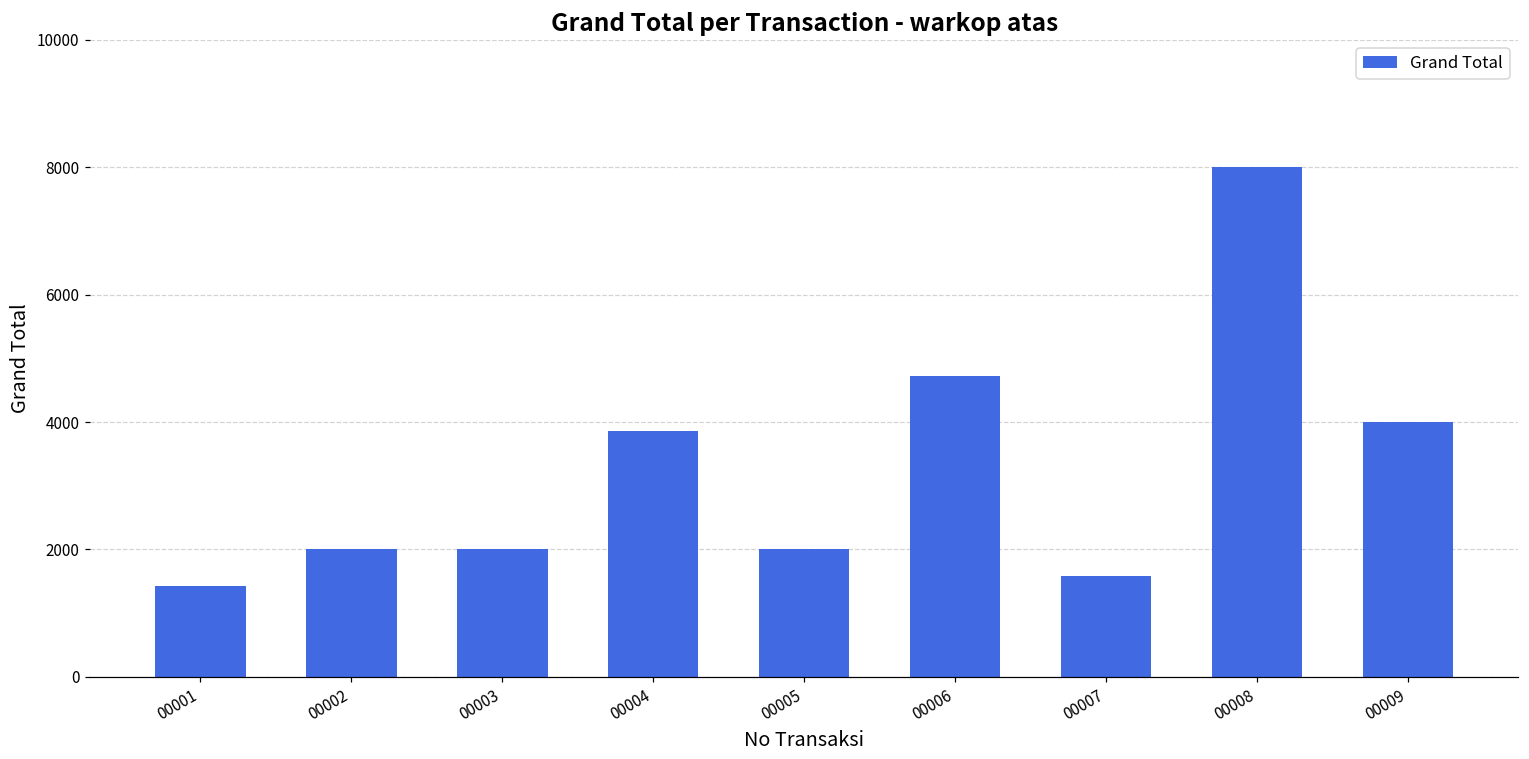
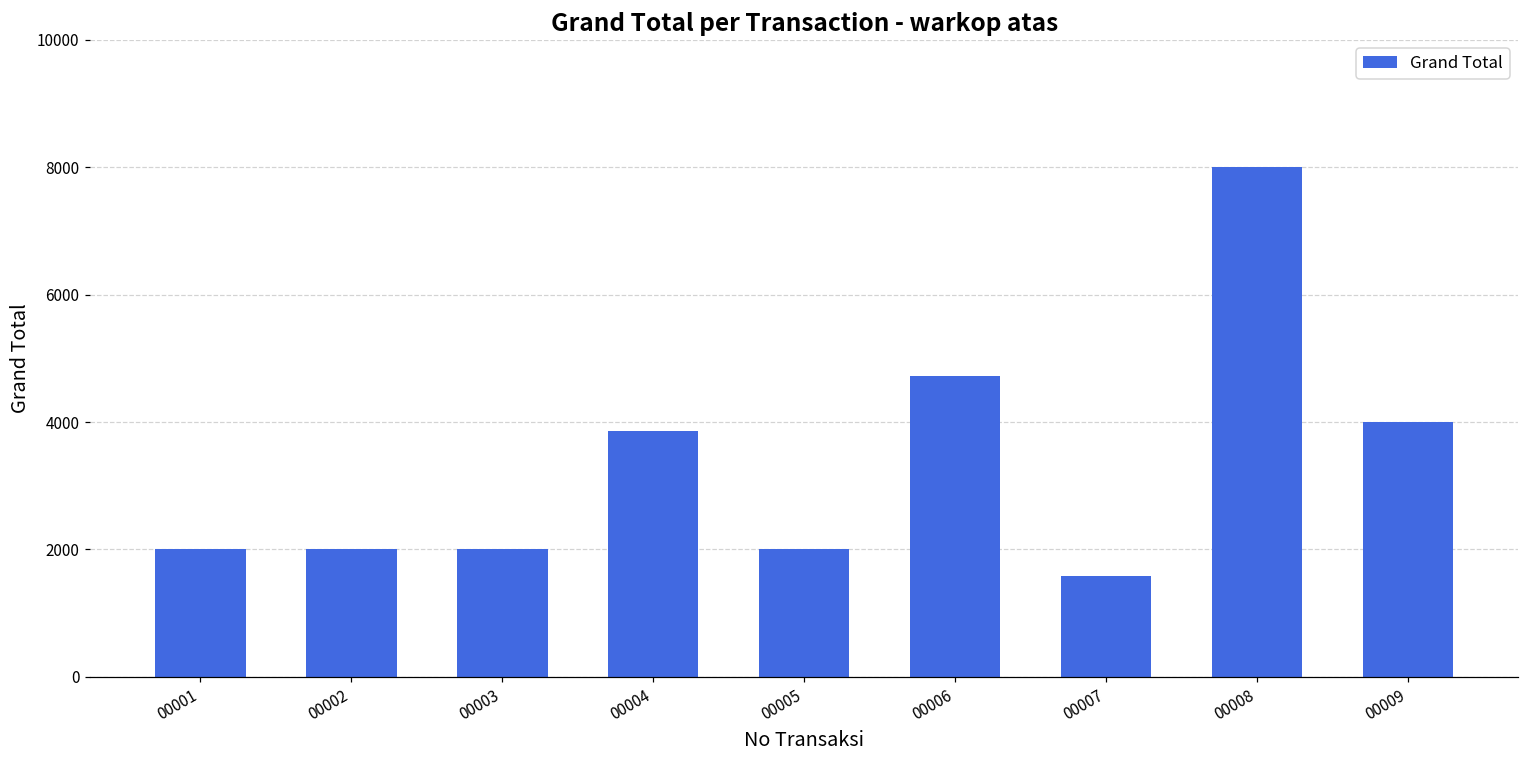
00001: 1400 -> 2000
